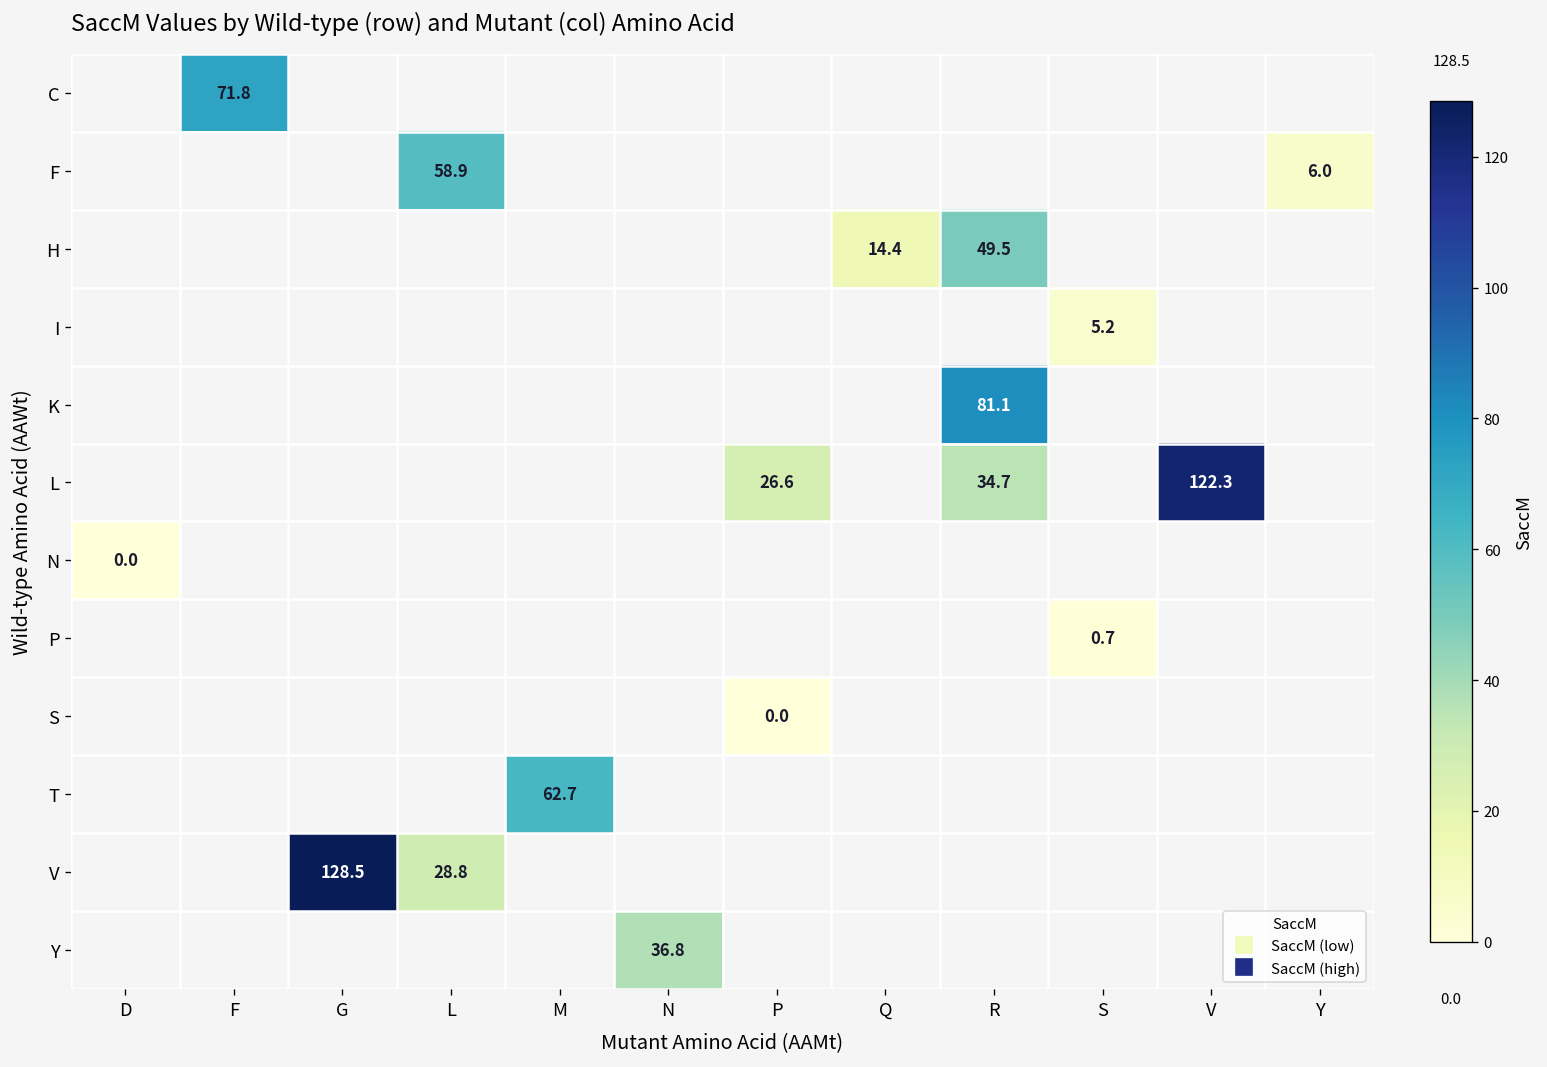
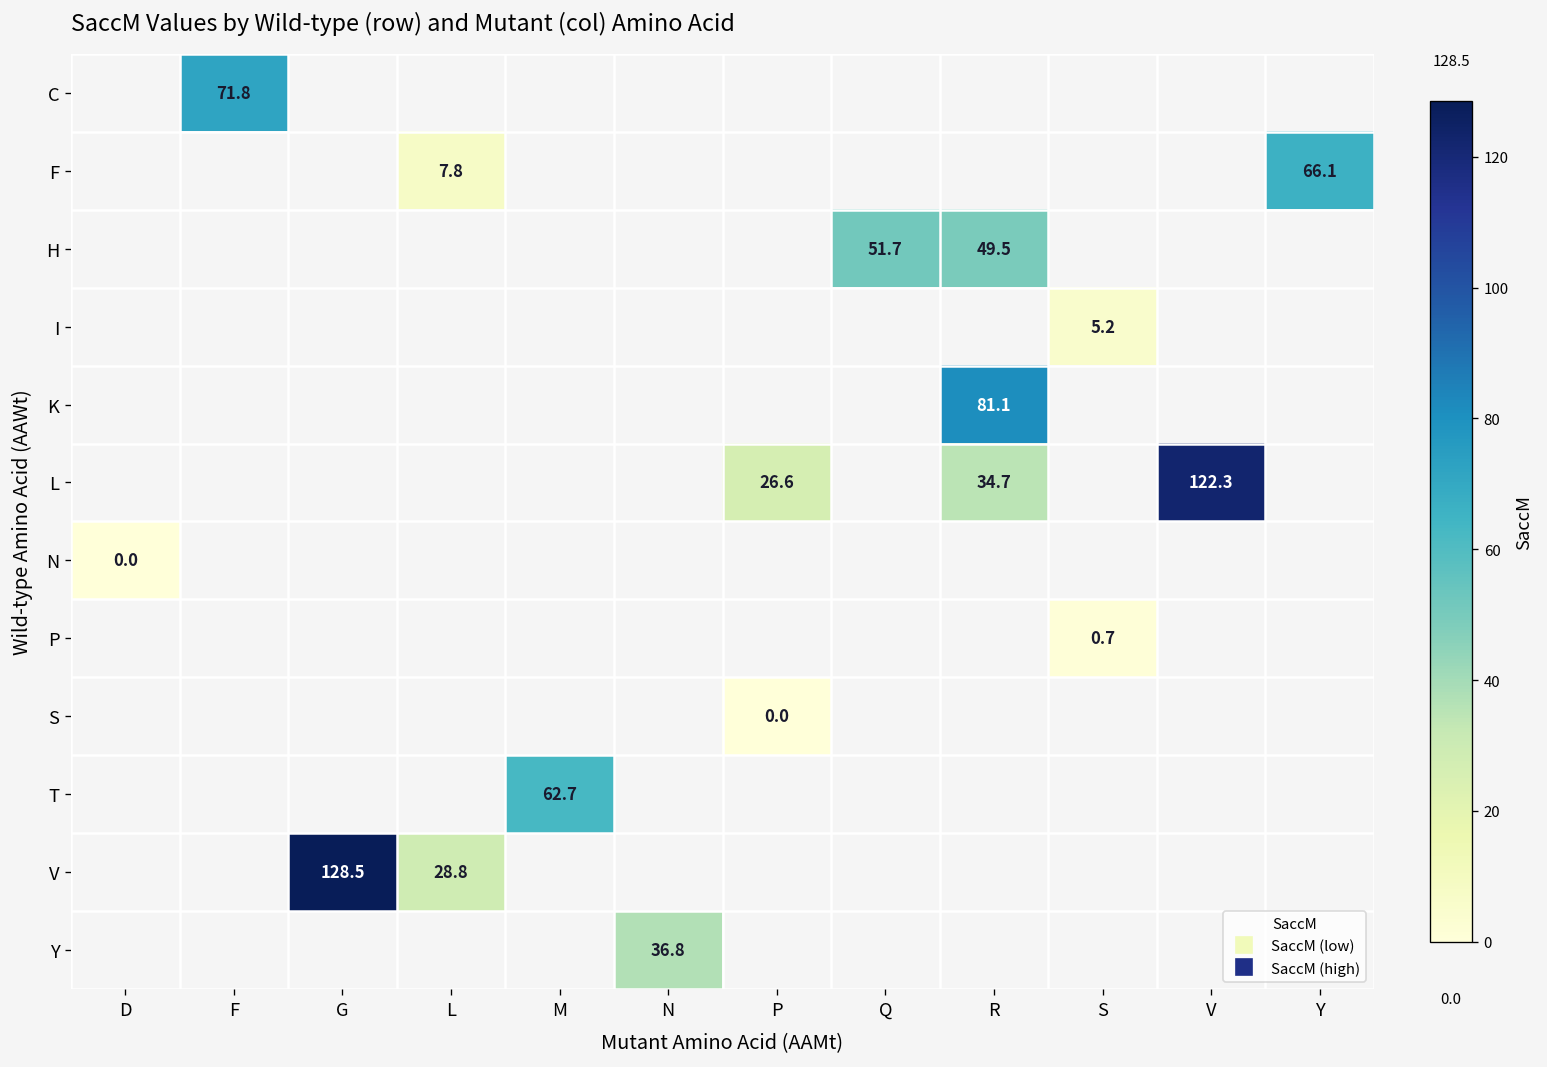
F, L: 58.9 -> 7.8
F, Y: 6.0 -> 66.1
H, Q: 14.4 -> 51.7
